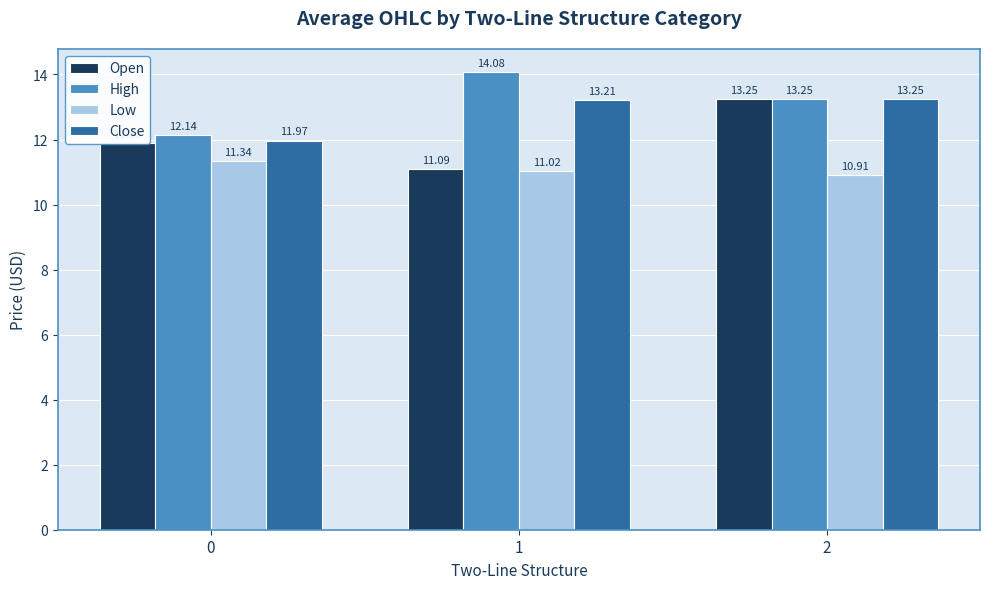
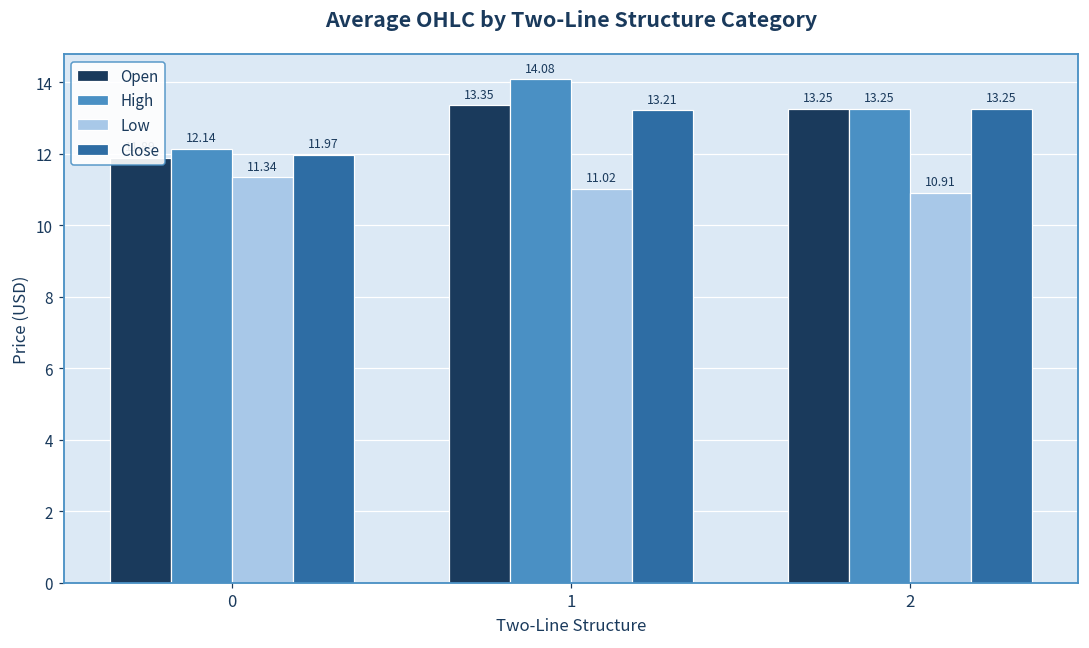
Open, 1: 11.09 -> 13.35
